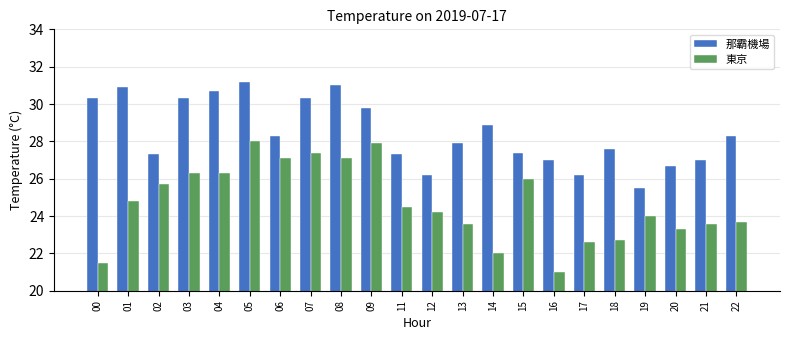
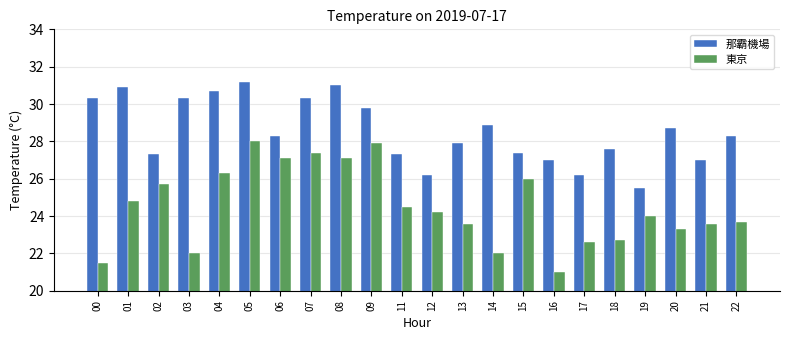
東京, 03: 26.3 -> 22.0
那霸機場, 20: 26.7 -> 28.7
